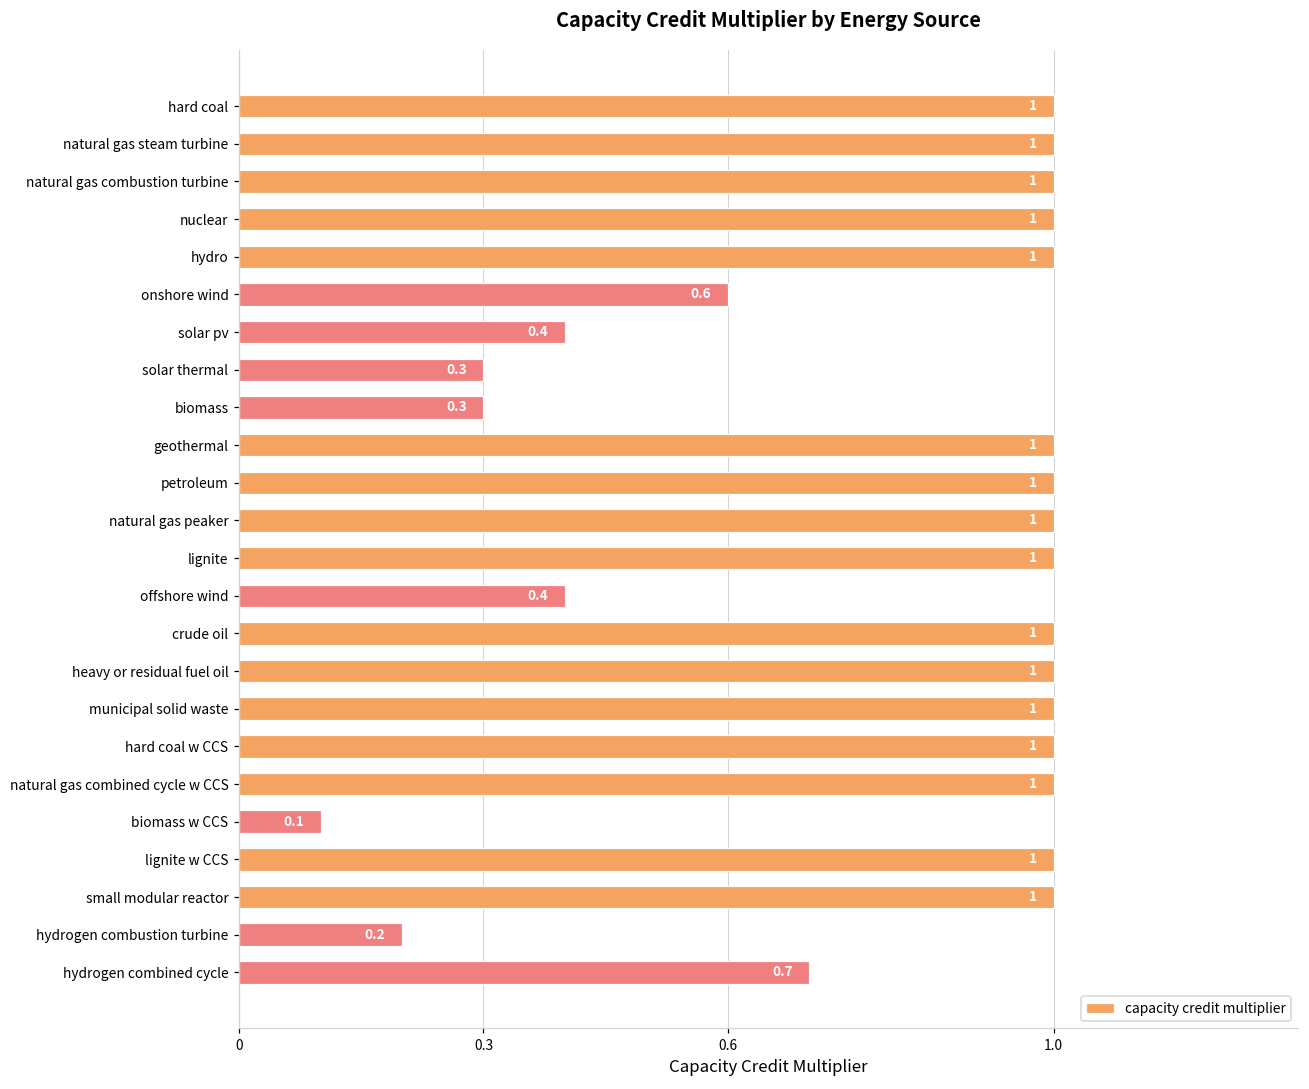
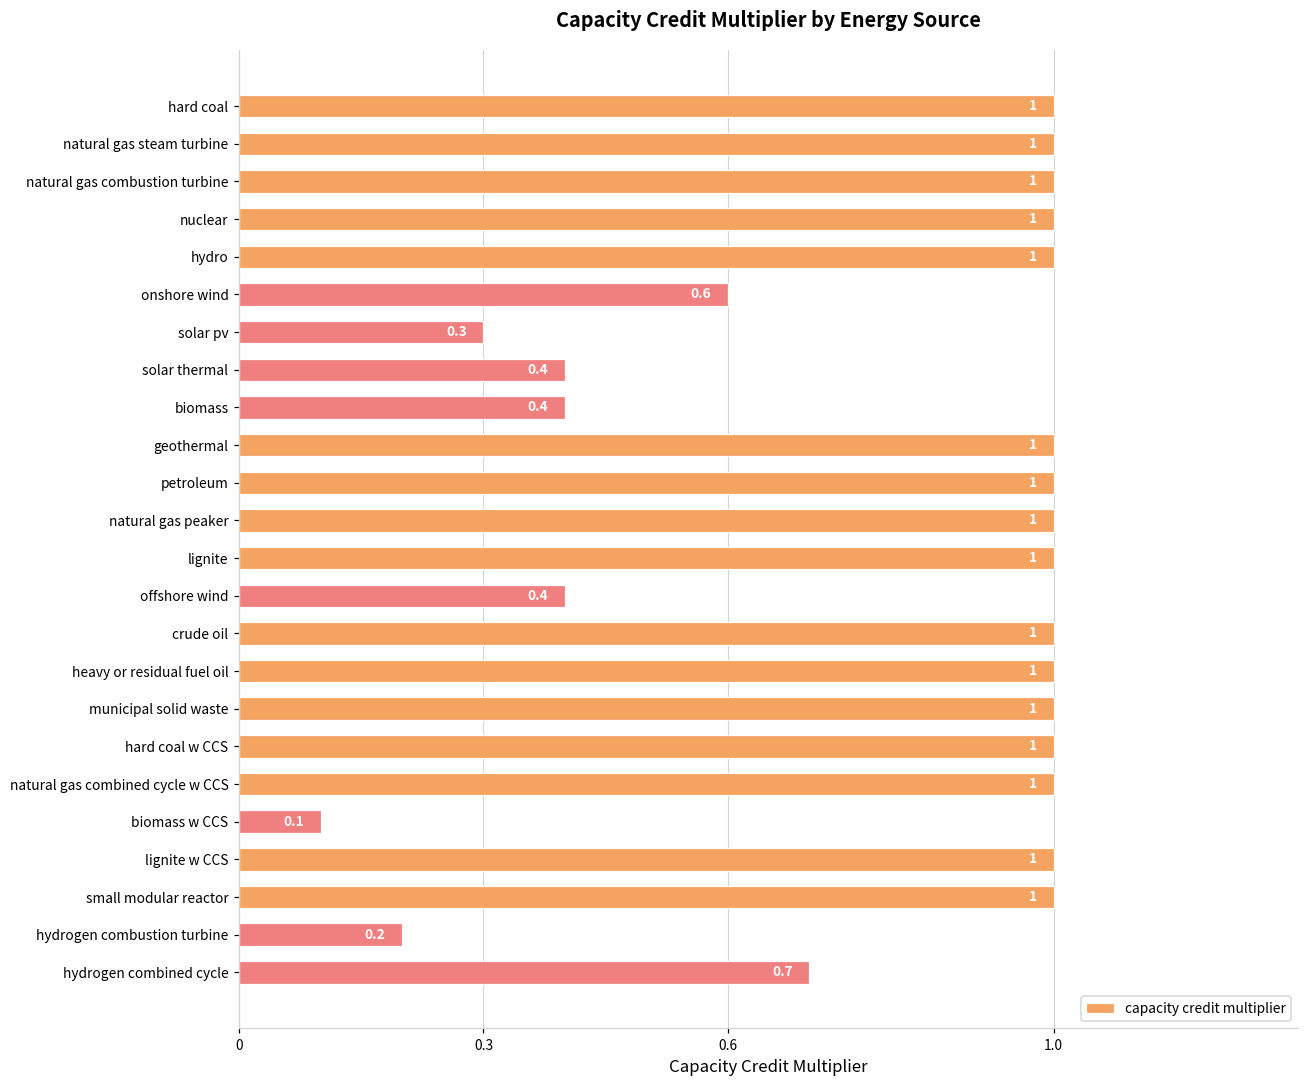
solar pv: 0.4 -> 0.3
solar thermal: 0.3 -> 0.4
biomass: 0.3 -> 0.4
